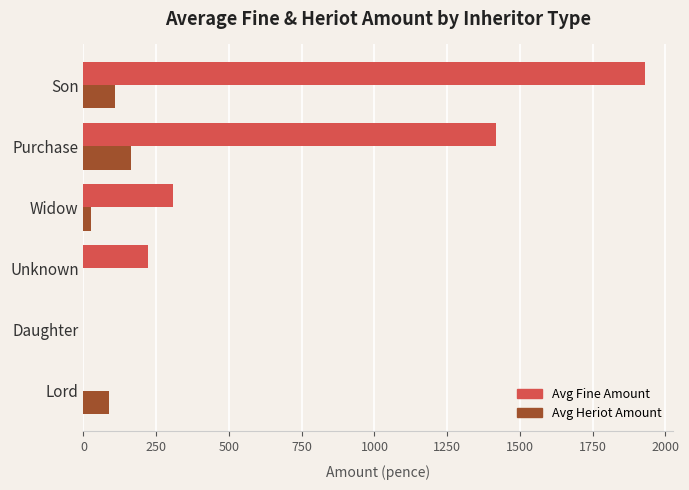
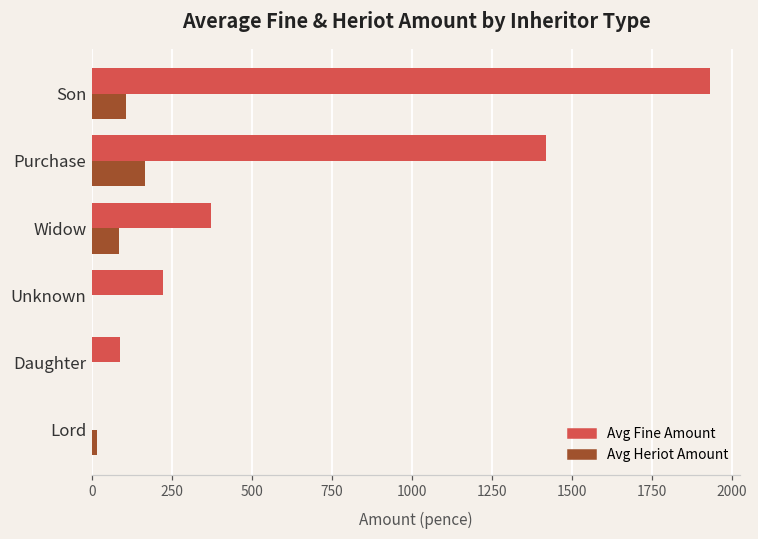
Avg Fine Amount, Widow: 310 -> 370
Avg Heriot Amount, Widow: 30 -> 80
Avg Fine Amount, Daughter: 0 -> 90
Avg Heriot Amount, Lord: 90 -> 20
